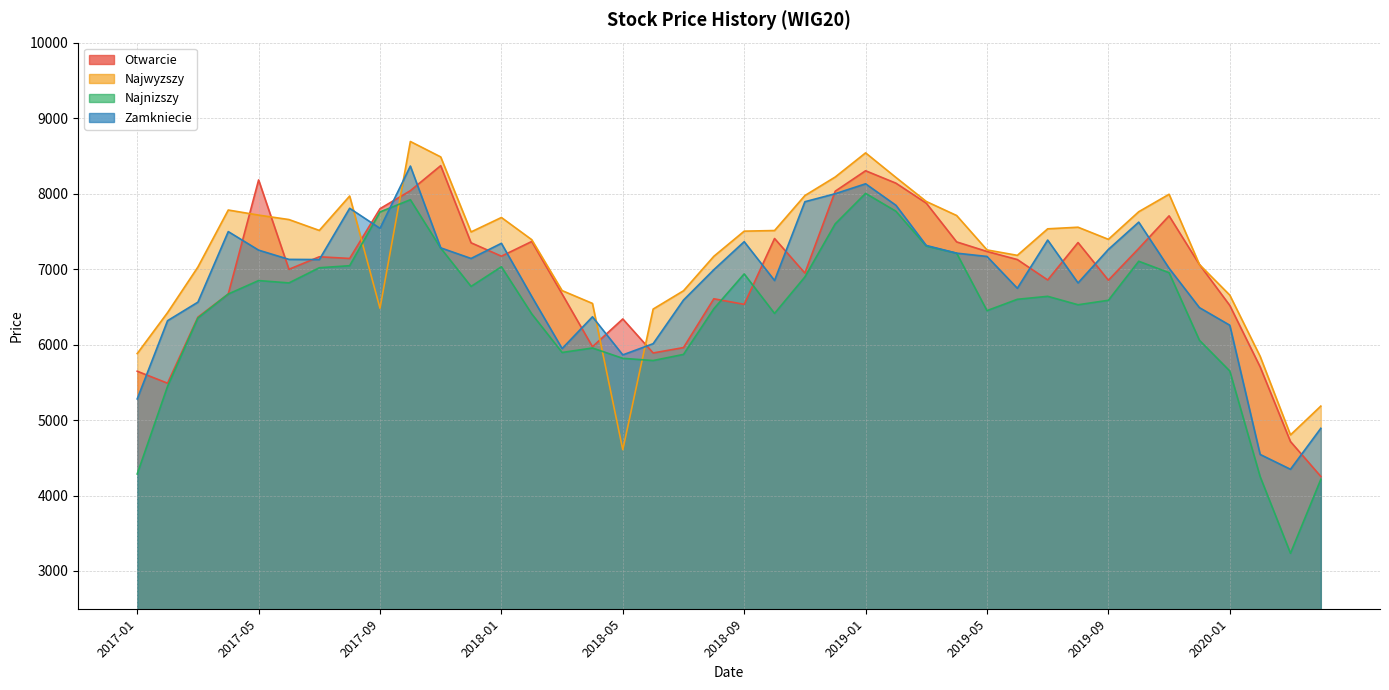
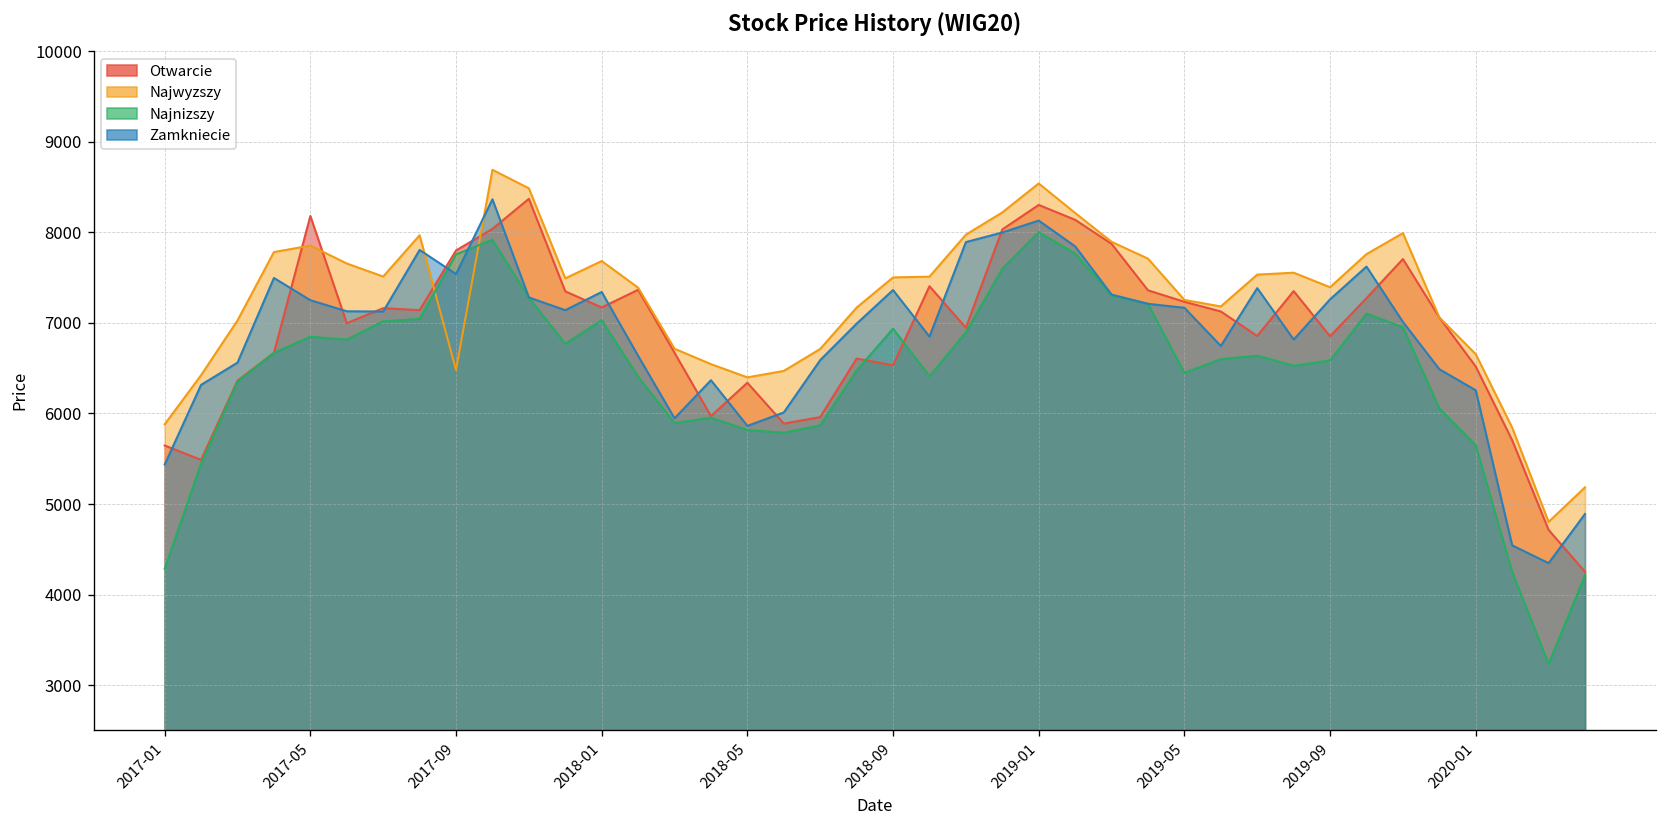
Zamkniecie, 2017-01: 5300 -> 5400
Najwyzszy, 2017-05: 7700 -> 7900
Najwyzszy, 2018-05: 4600 -> 6400
